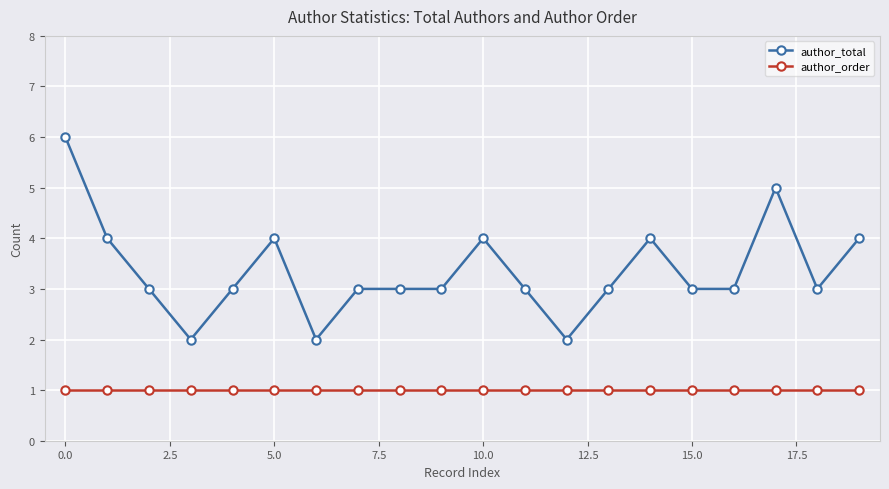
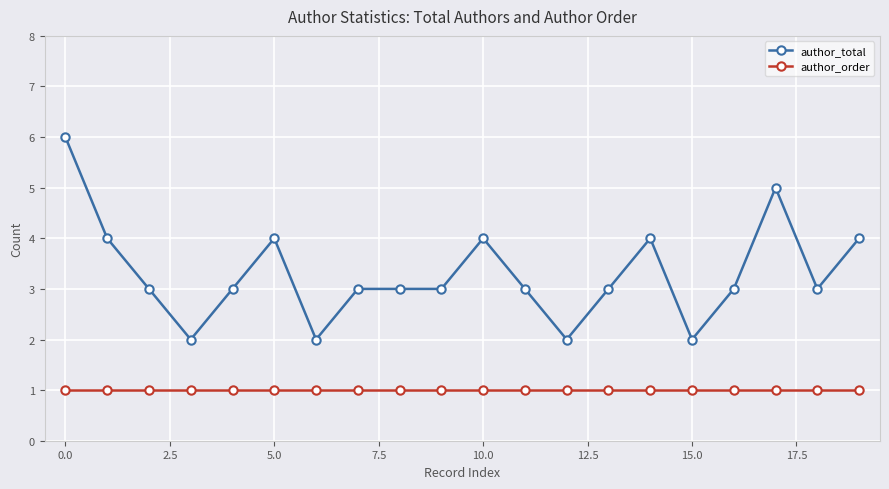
author_total, 15.0: 3 -> 2
